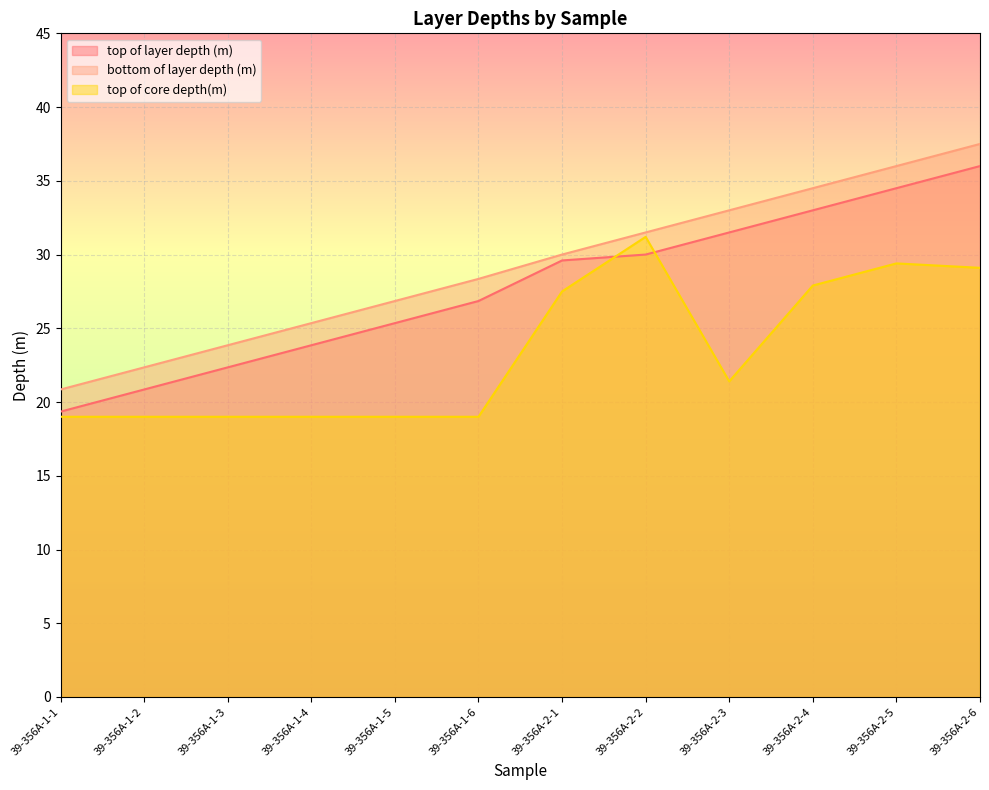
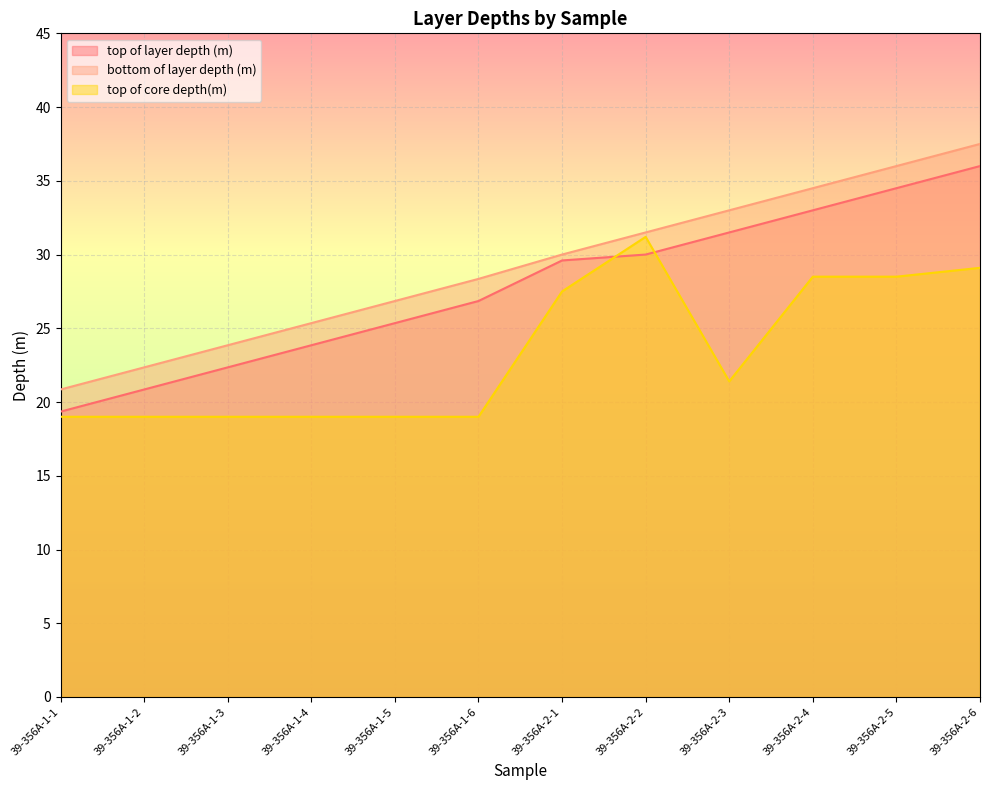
top of core depth(m), 39-356A-2-4: 27.9 -> 28.5
top of core depth(m), 39-356A-2-5: 29.4 -> 28.5
